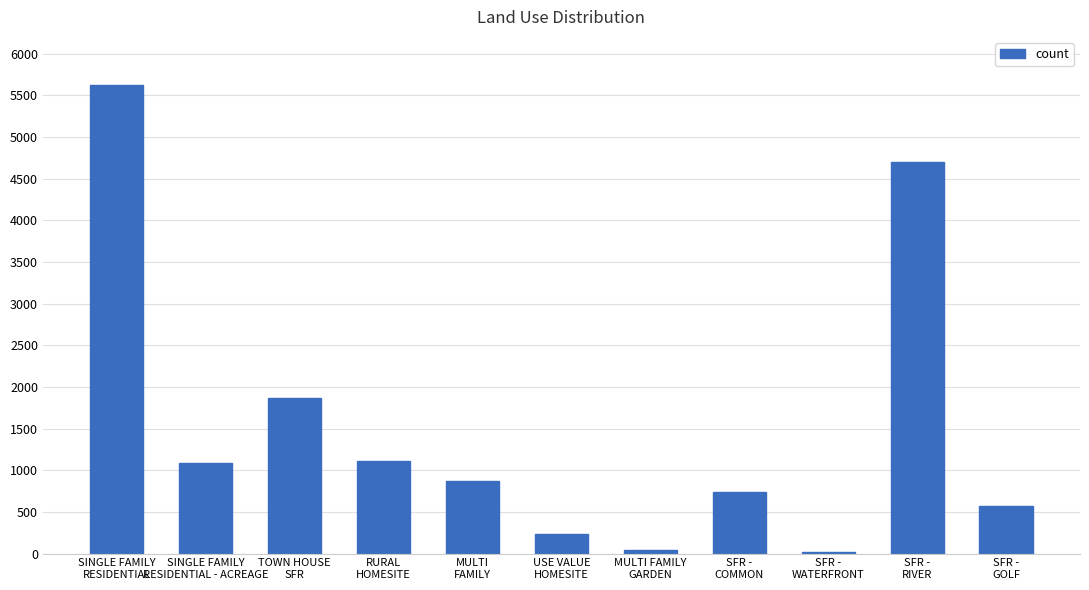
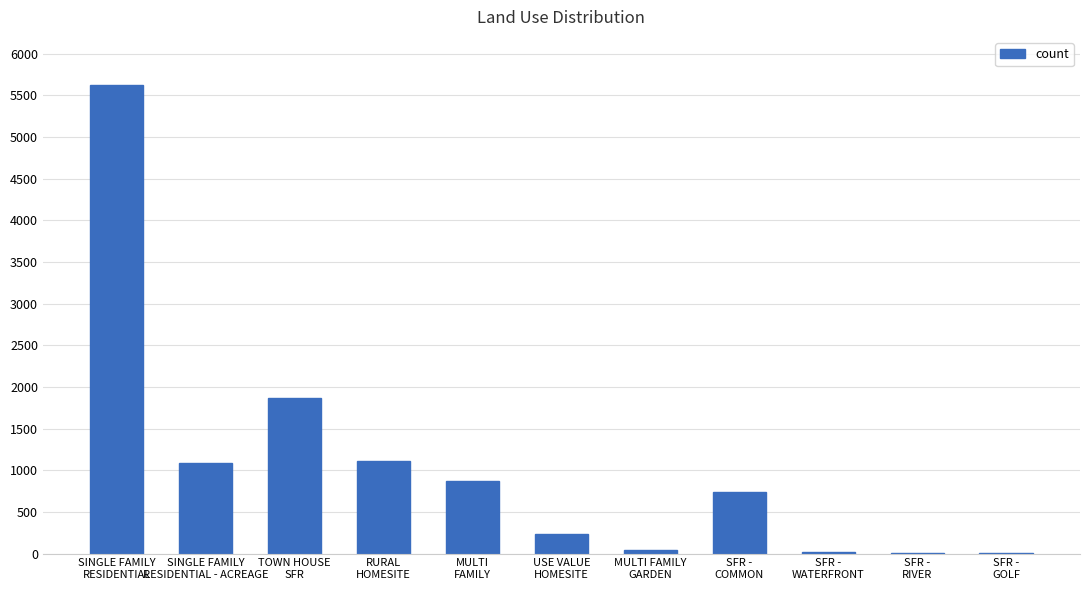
SFR - RIVER: 4700 -> 0
SFR - GOLF: 600 -> 0
